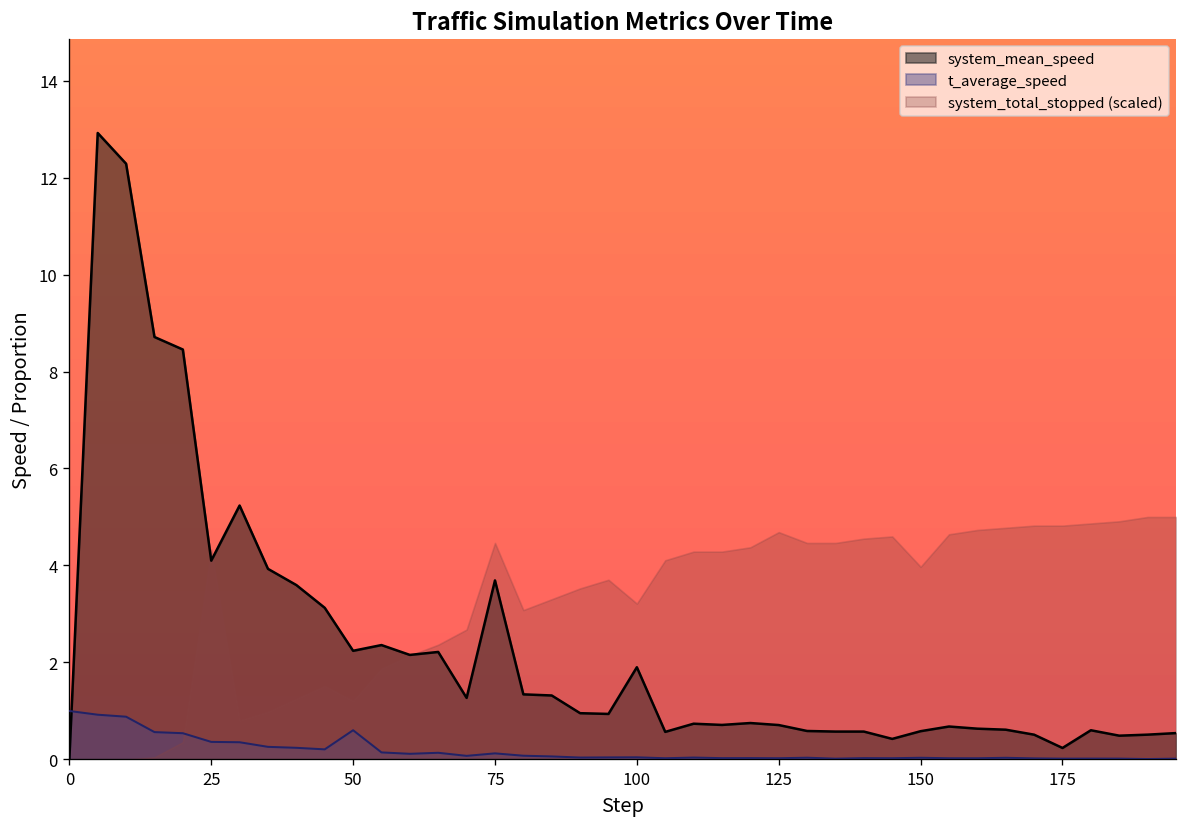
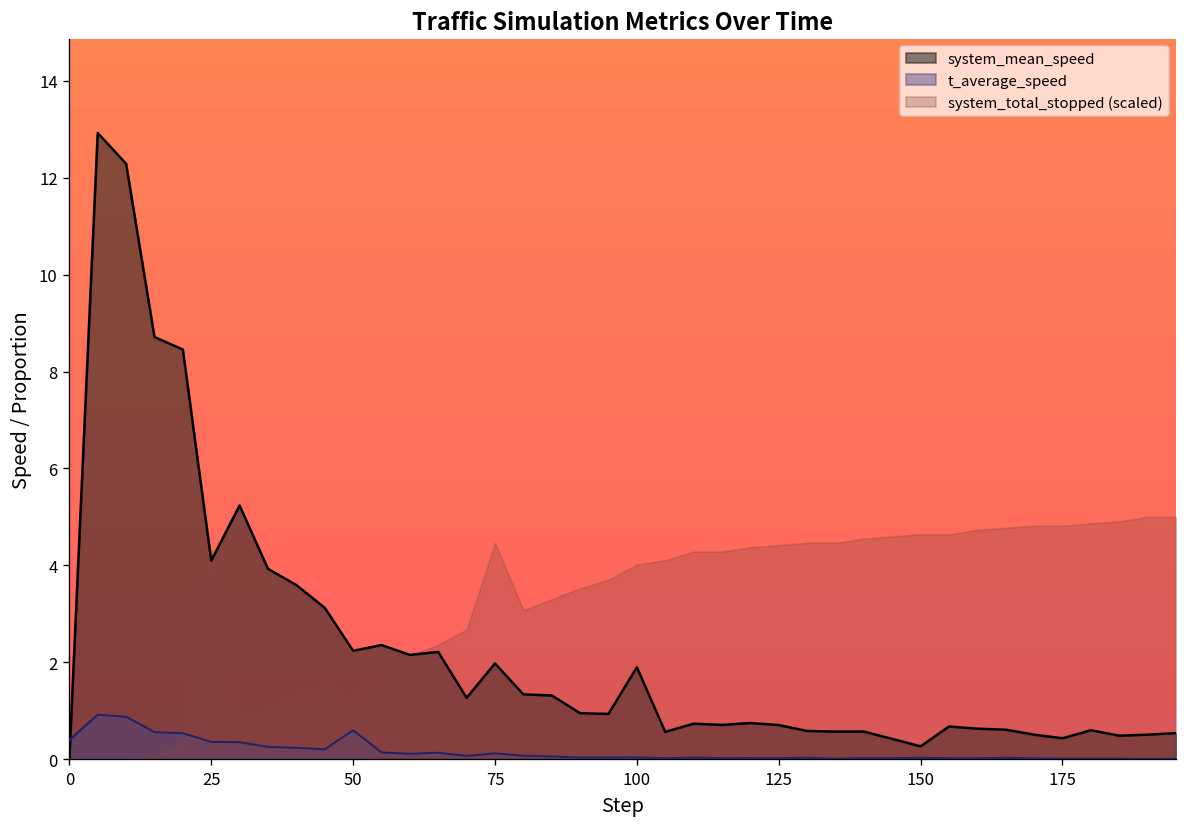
t_average_speed, 0: 1.0 -> 0.4
system_mean_speed, 75: 3.7 -> 2.0
system_total_stopped (scaled), 100: 3.2 -> 4.0
system_total_stopped (scaled), 125: 4.7 -> 4.4
system_mean_speed, 150: 0.6 -> 0.3
system_total_stopped (scaled), 150: 4.0 -> 4.6
system_mean_speed, 175: 0.2 -> 0.4
